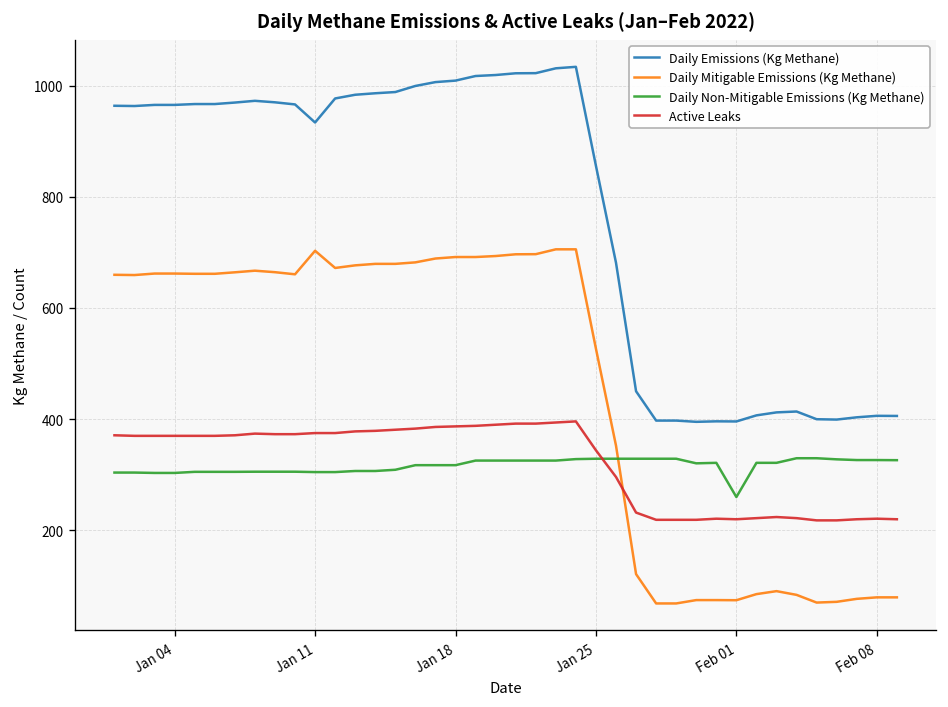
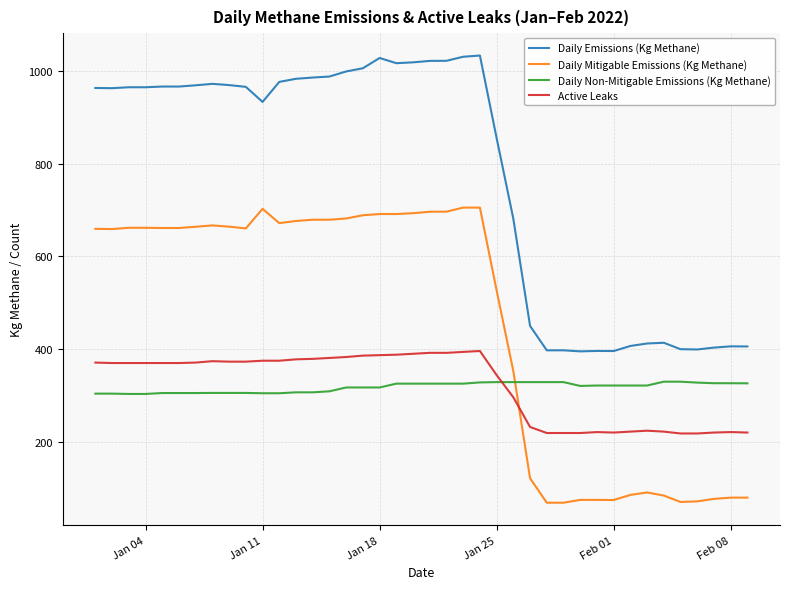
Daily Emissions (Kg Methane), Jan 18: 1010 -> 1030
Daily Non-Mitigable Emissions (Kg Methane), Feb 01: 260 -> 320
